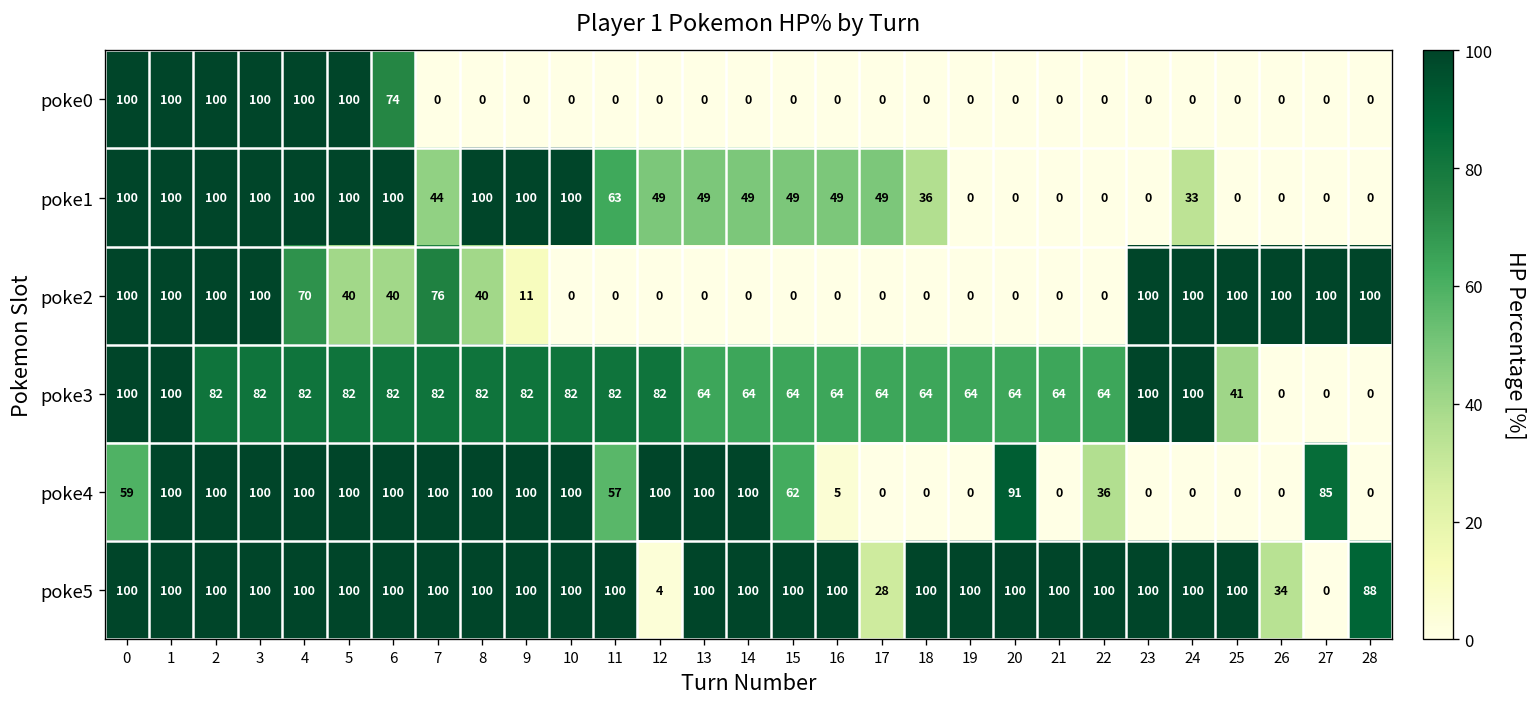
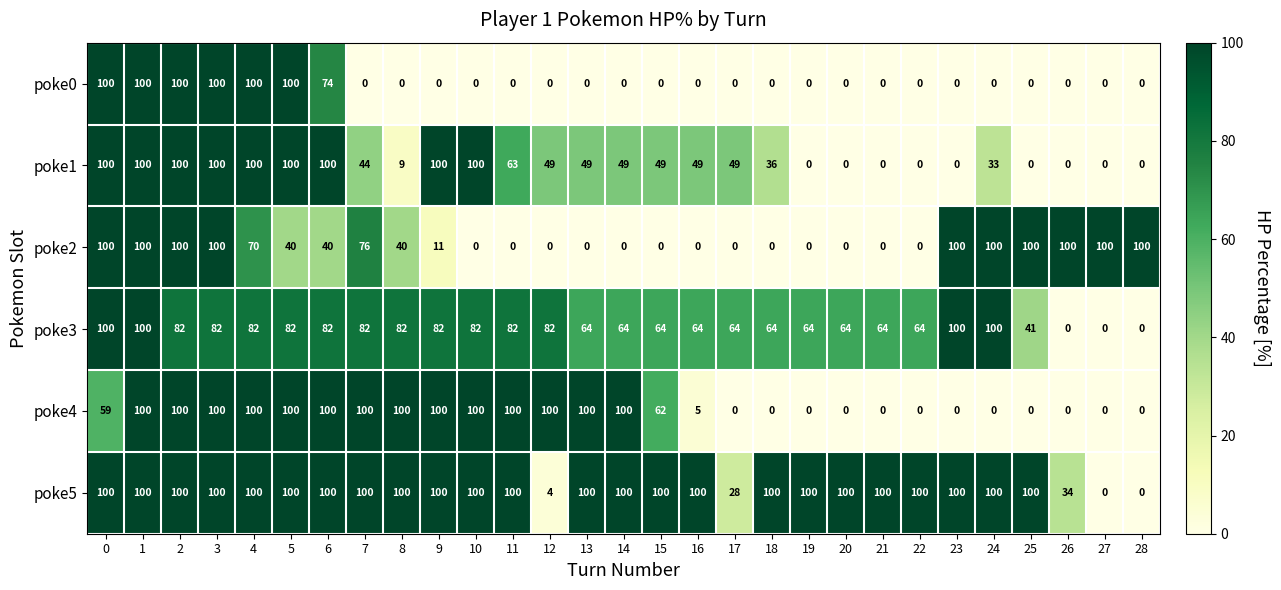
poke1, 8: 100 -> 9
poke4, 11: 57 -> 100
poke4, 20: 91 -> 0
poke4, 22: 36 -> 0
poke4, 27: 85 -> 0
poke5, 28: 88 -> 0
